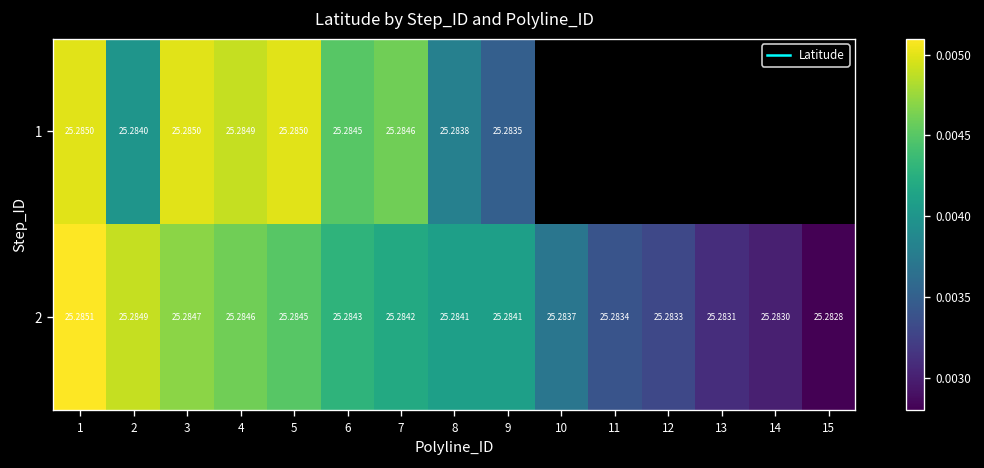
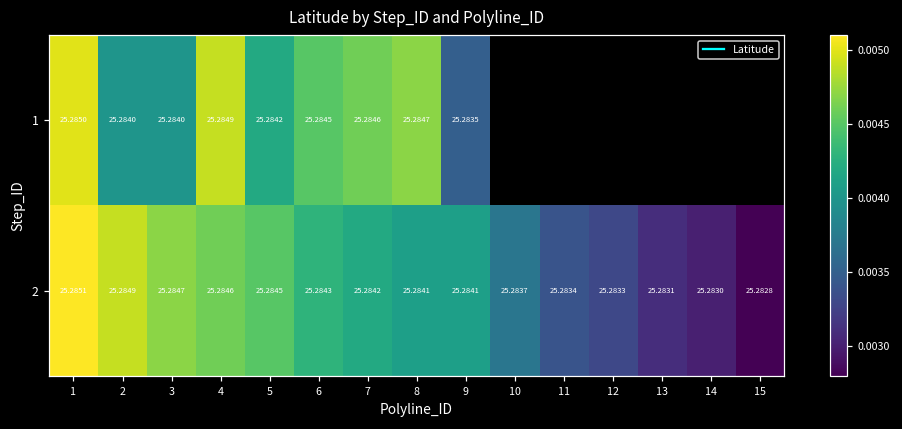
1, 3: 25.2850 -> 25.2840
1, 5: 25.2850 -> 25.2842
1, 8: 25.2838 -> 25.2847
